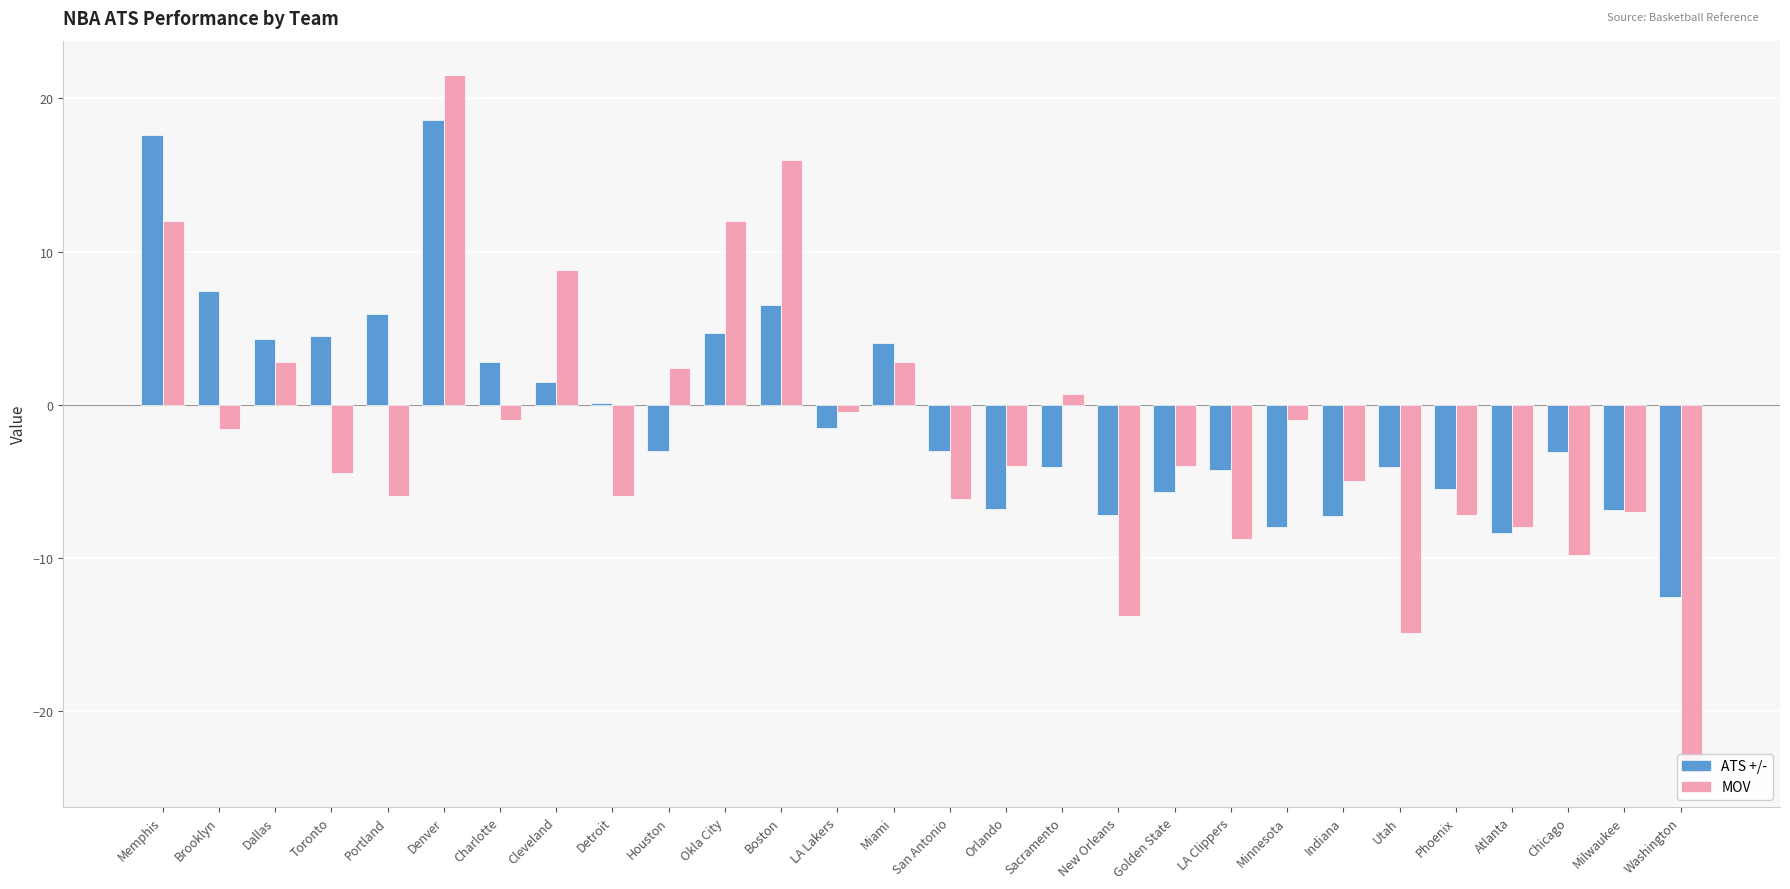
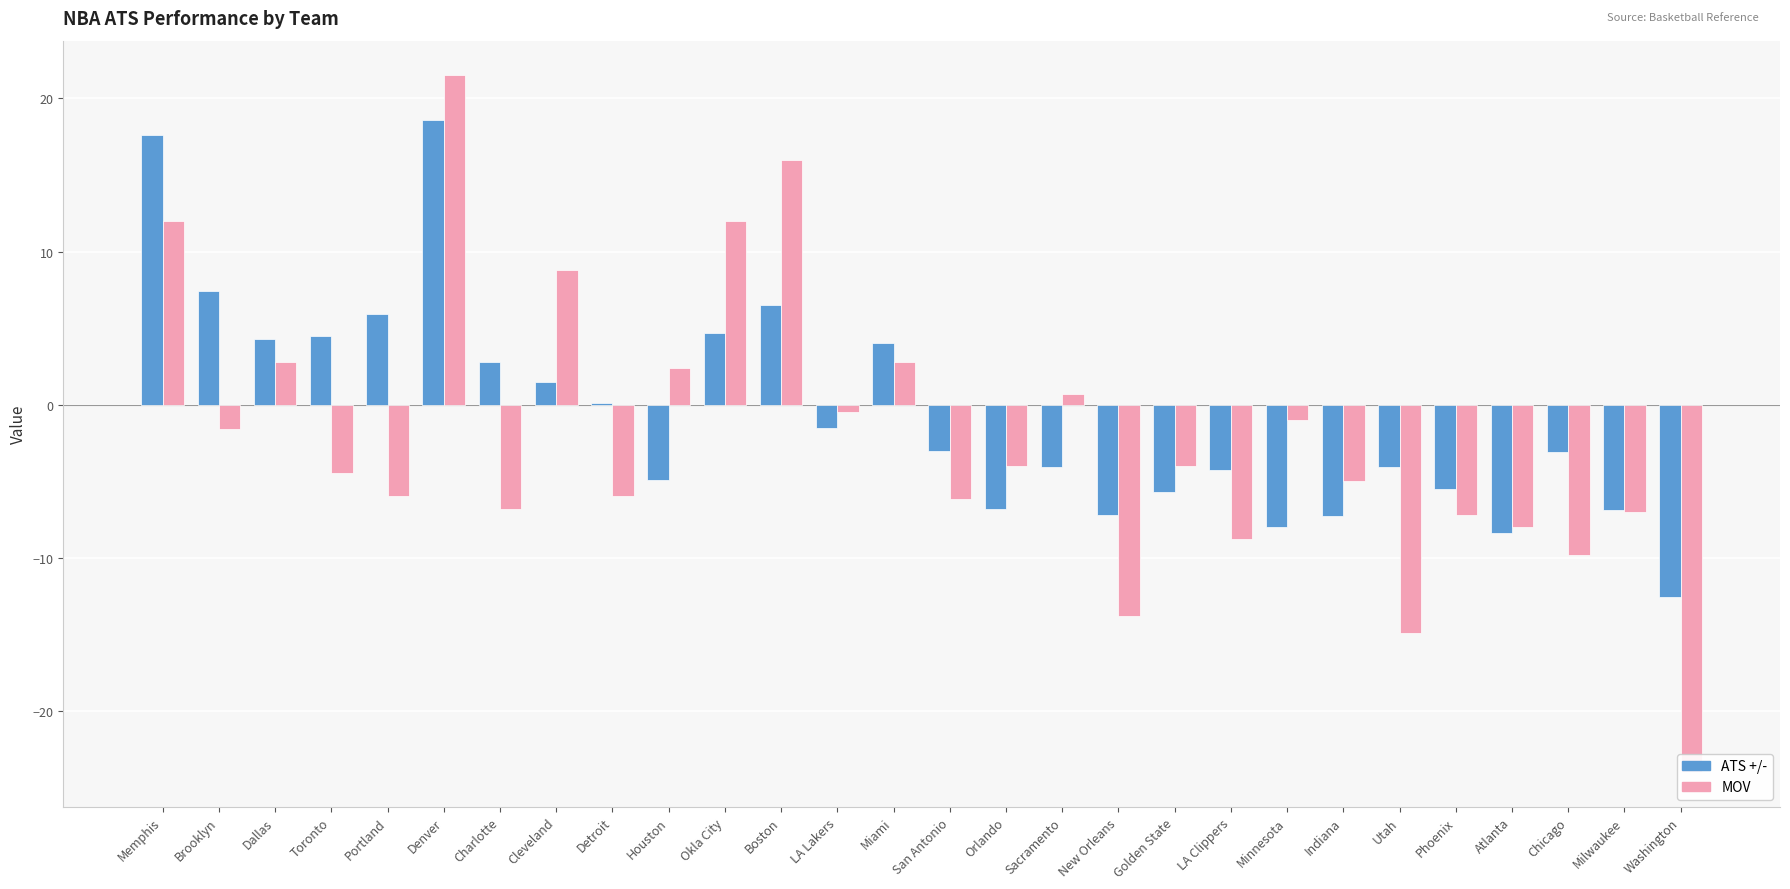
MOV, Charlotte: -1.0 -> -6.8
ATS +/-, Houston: -3.0 -> -4.9
